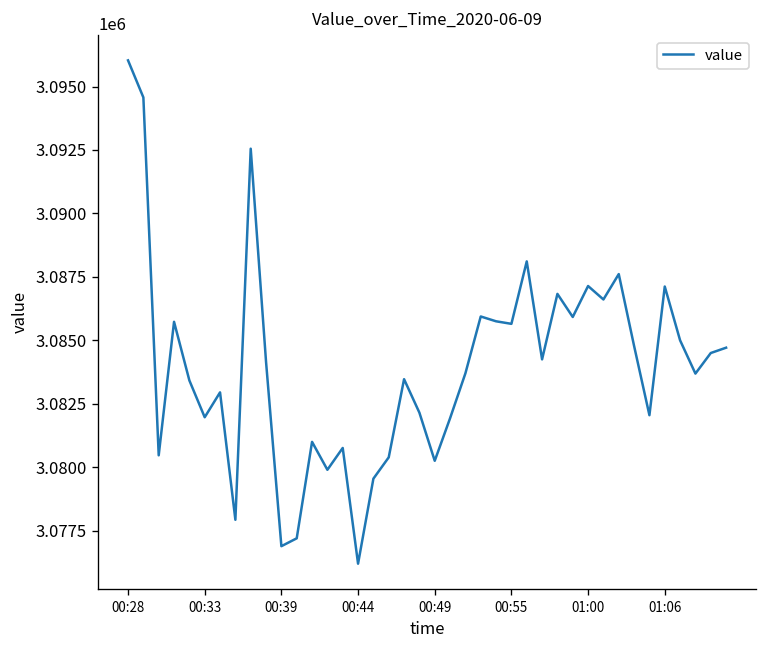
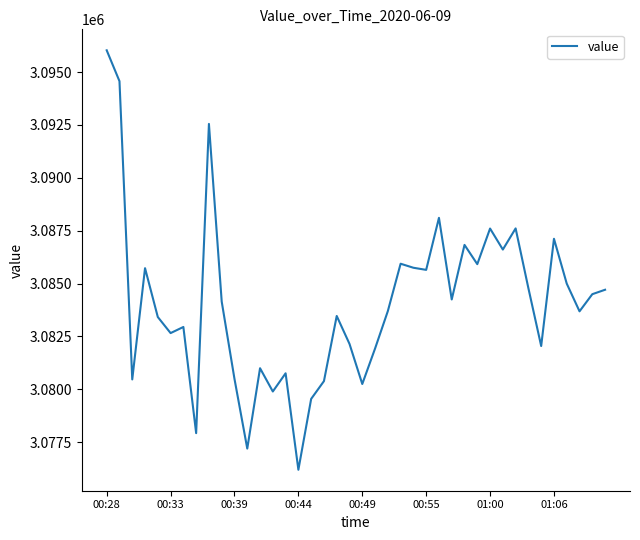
00:33: 3082000 -> 3082700
00:39: 3076900 -> 3080500
01:00: 3087100 -> 3087600
